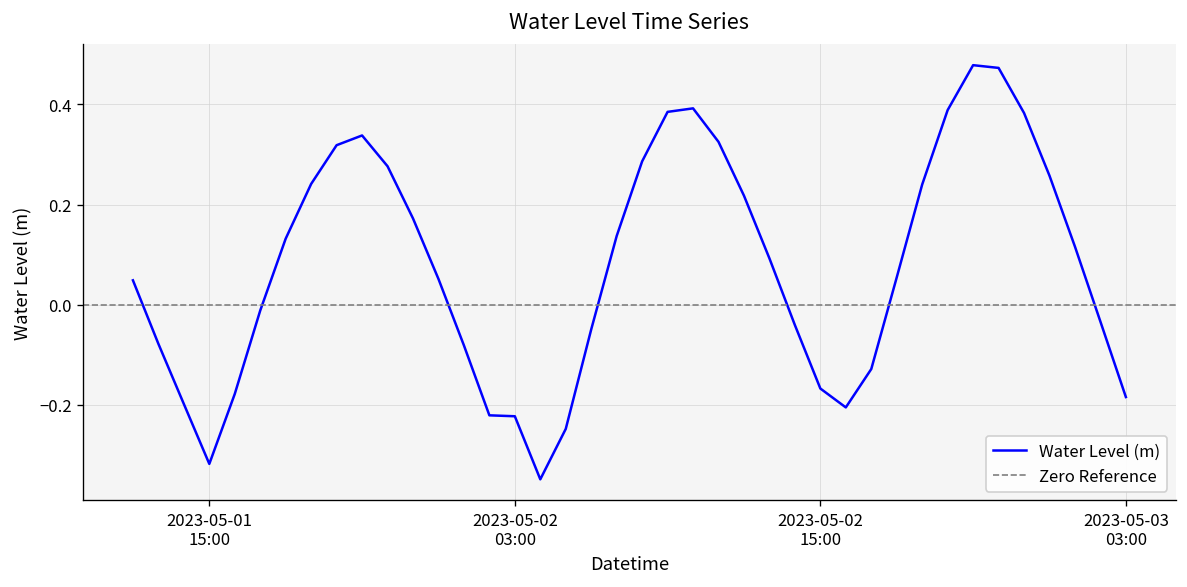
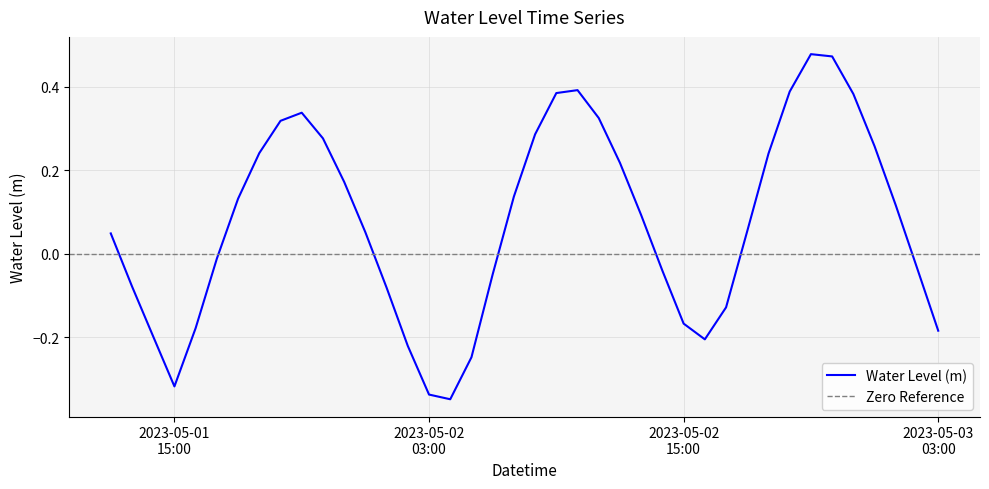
2023-05-02 03:00: -0.22 -> -0.34
